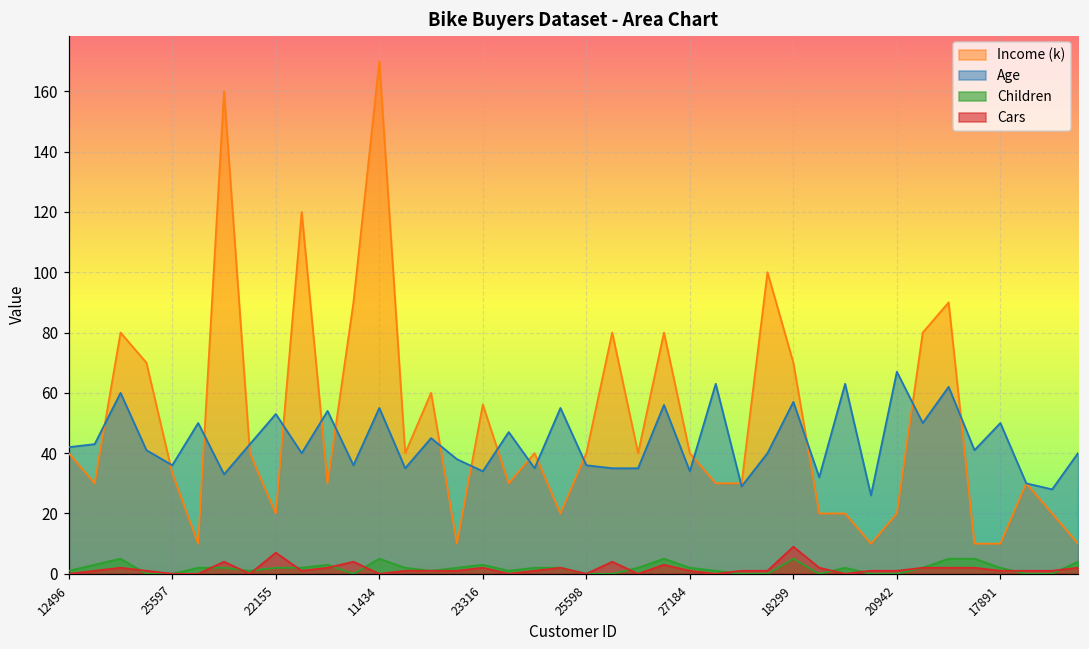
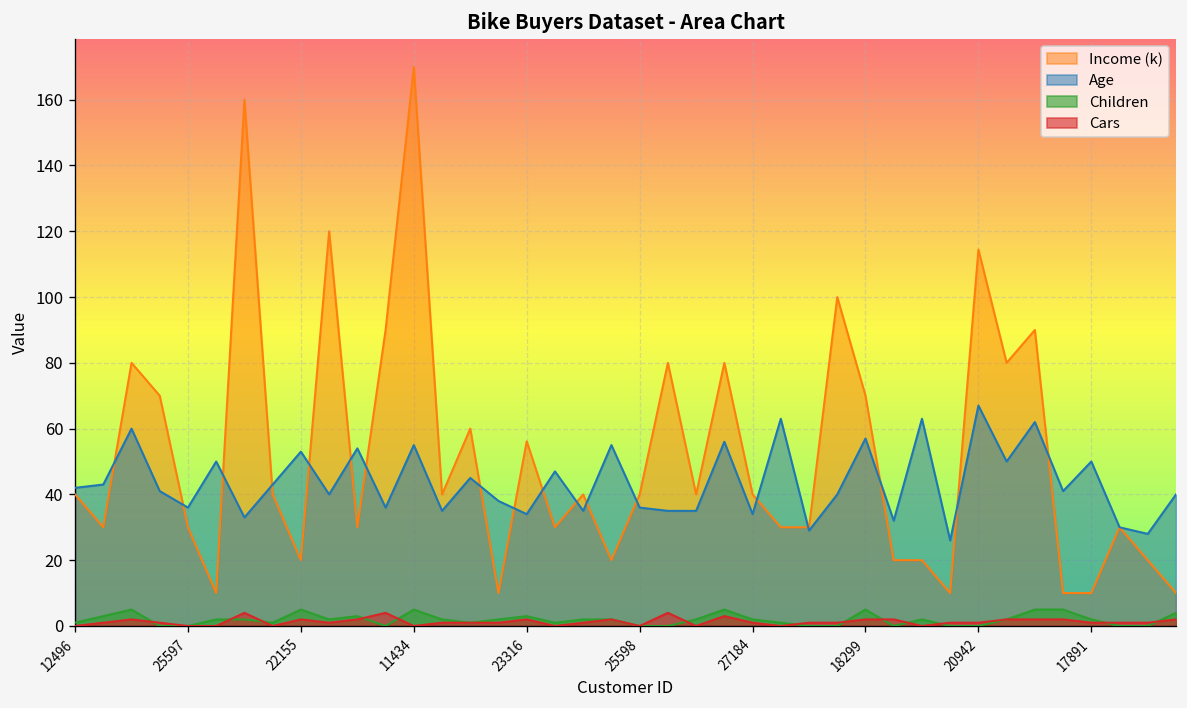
Income (k), 25597: 33 -> 30
Children, 22155: 2 -> 5
Cars, 22155: 7 -> 2
Cars, 18299: 9 -> 2
Income (k), 20942: 20 -> 114
